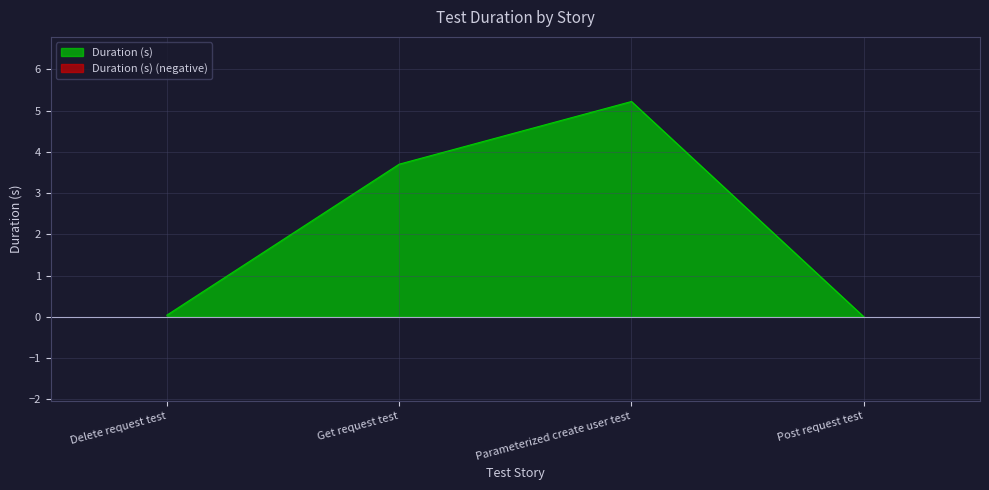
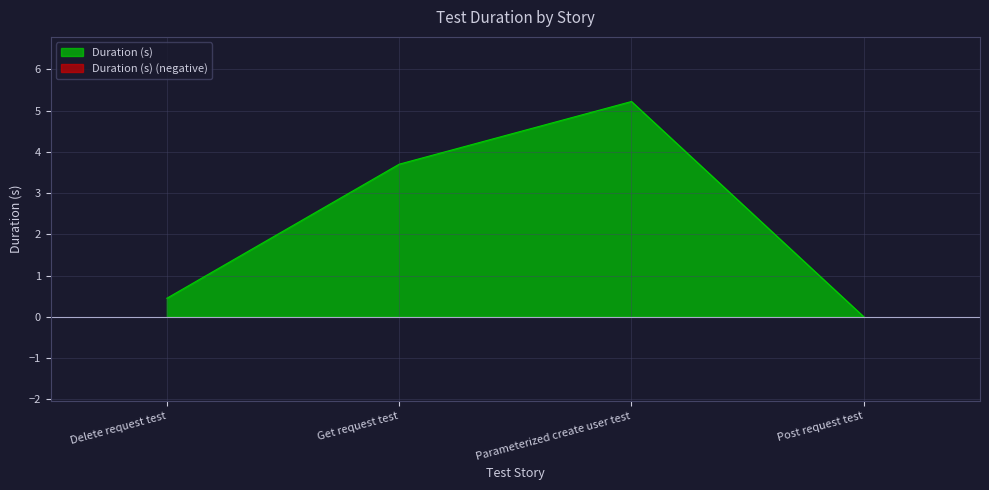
Delete request test: 0.0 -> 0.5
